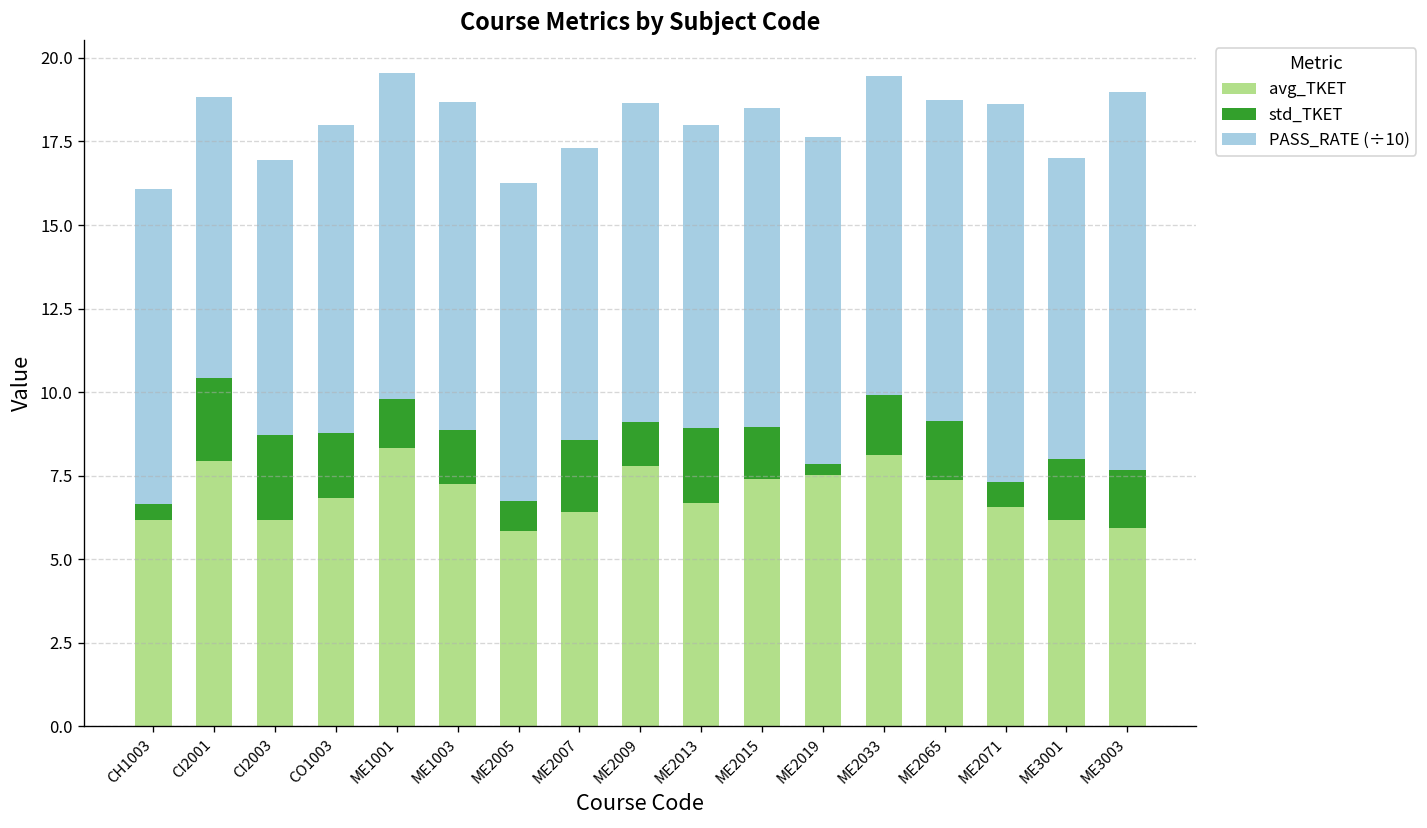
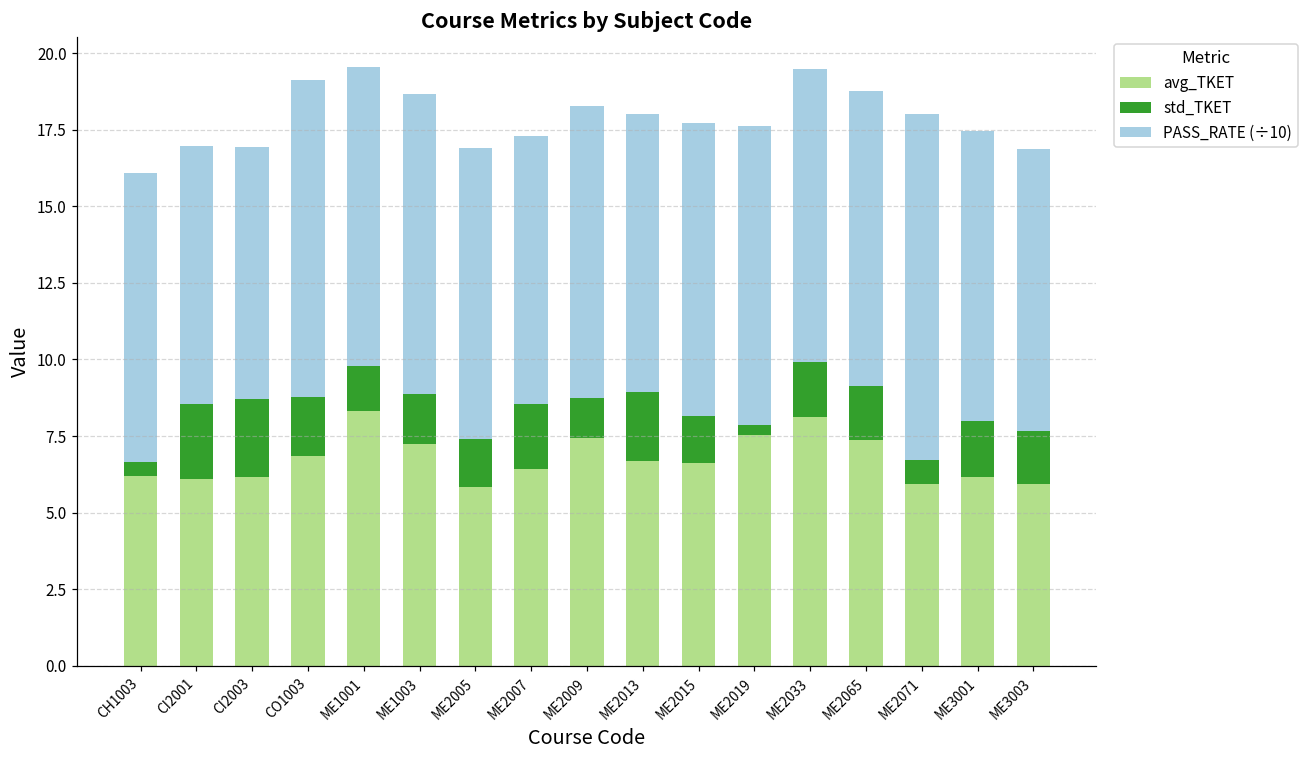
avg_TKET, CI2001: 8.0 -> 6.1
PASS_RATE (÷10), CO1003: 9.2 -> 10.3
std_TKET, ME2005: 0.9 -> 1.6
avg_TKET, ME2009: 7.8 -> 7.4
avg_TKET, ME2015: 7.4 -> 6.6
avg_TKET, ME2071: 6.6 -> 5.9
PASS_RATE (÷10), ME3001: 9.0 -> 9.5
PASS_RATE (÷10), ME3003: 11.3 -> 9.2
